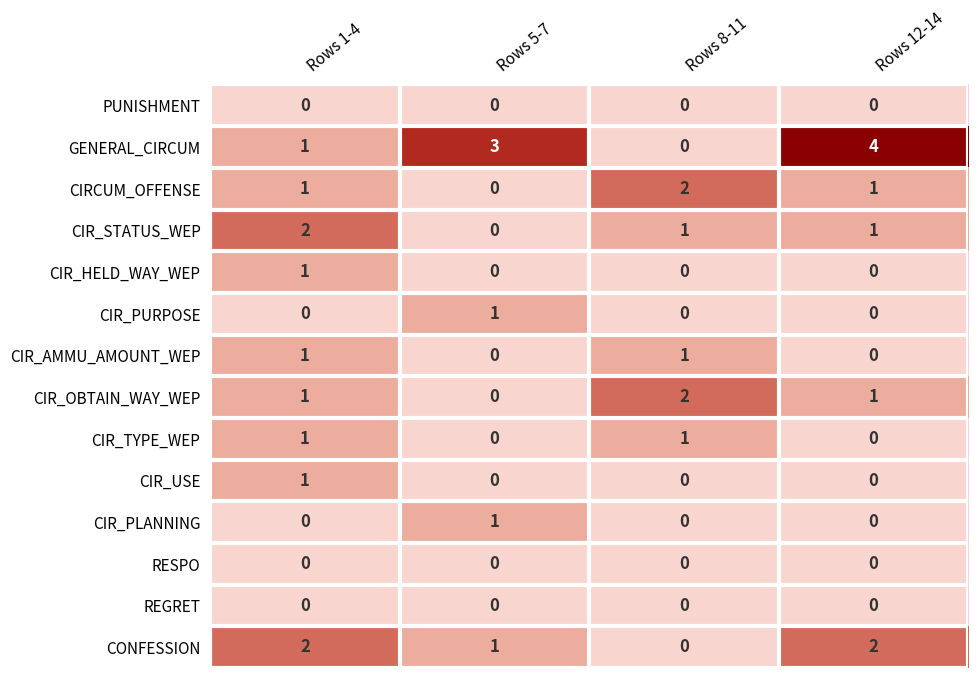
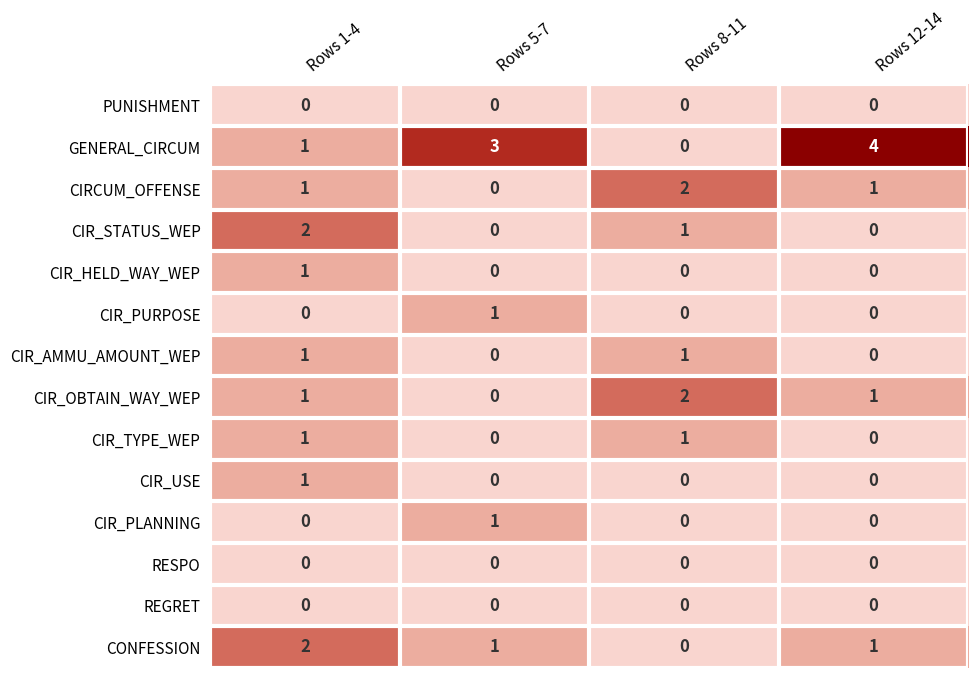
CIR_STATUS_WEP, Rows 12-14: 1 -> 0
CONFESSION, Rows 12-14: 2 -> 1
